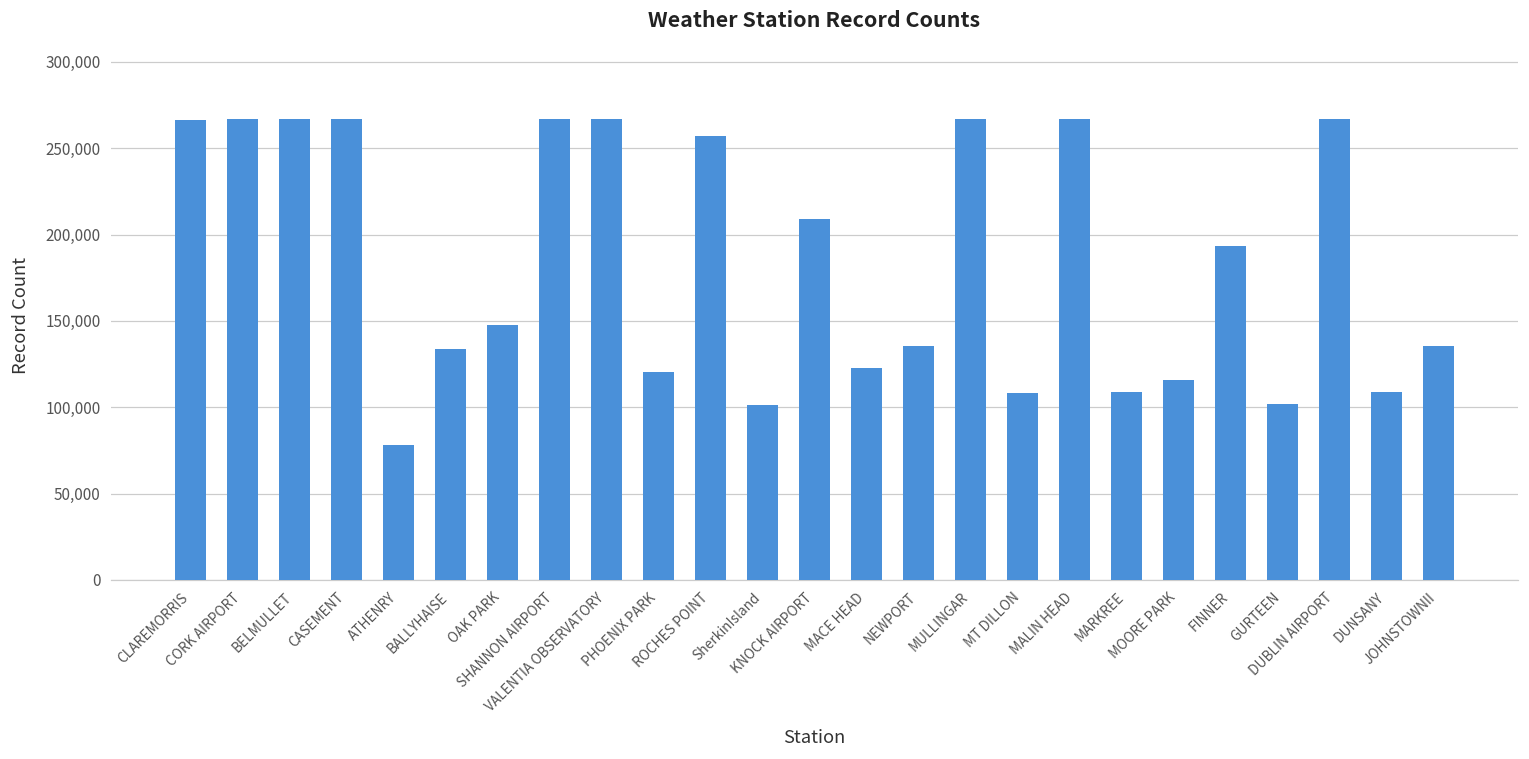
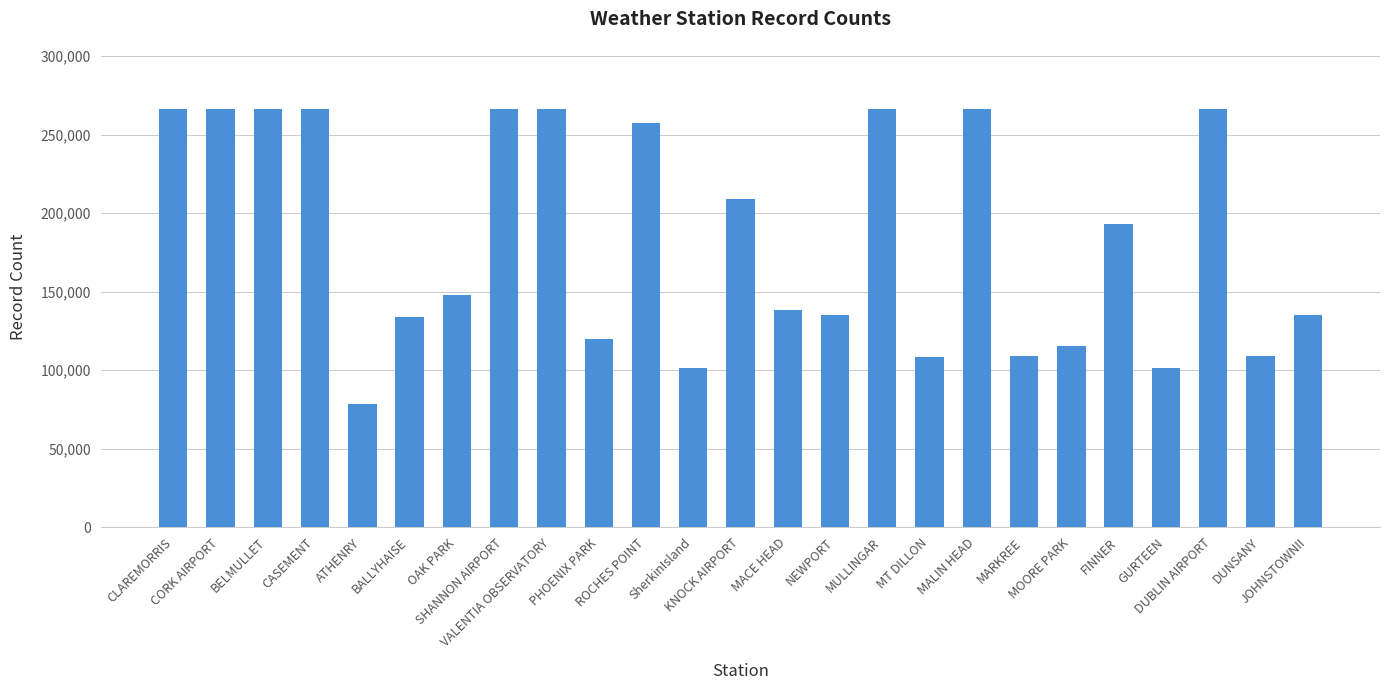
MACE HEAD: 122,000 -> 138,000
